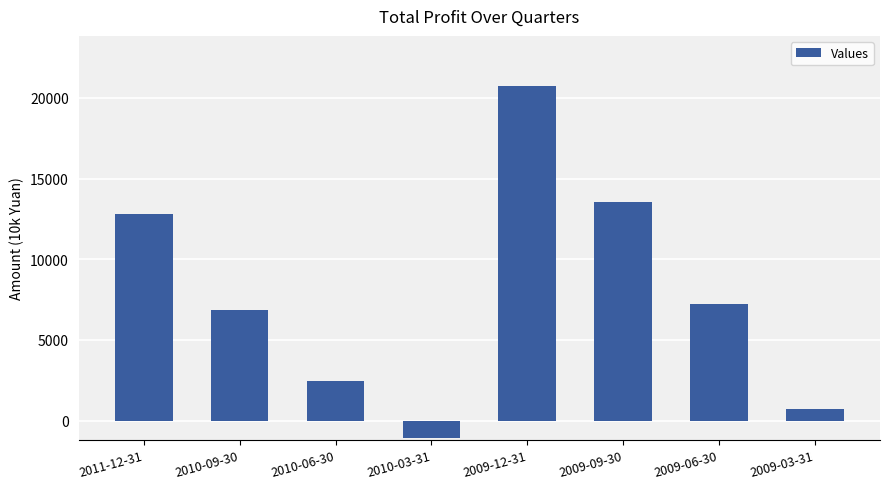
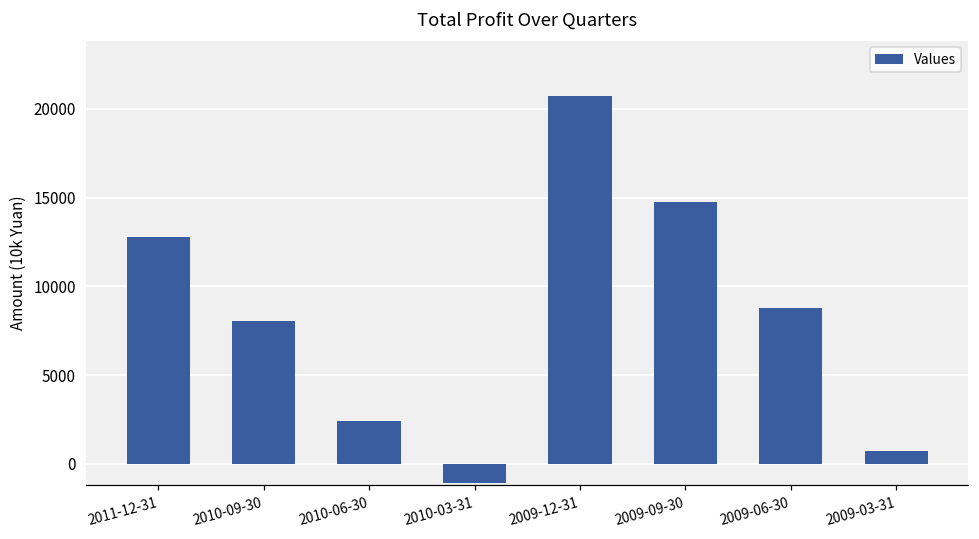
2010-09-30: 6800 -> 8000
2009-09-30: 13500 -> 14800
2009-06-30: 7300 -> 8800
